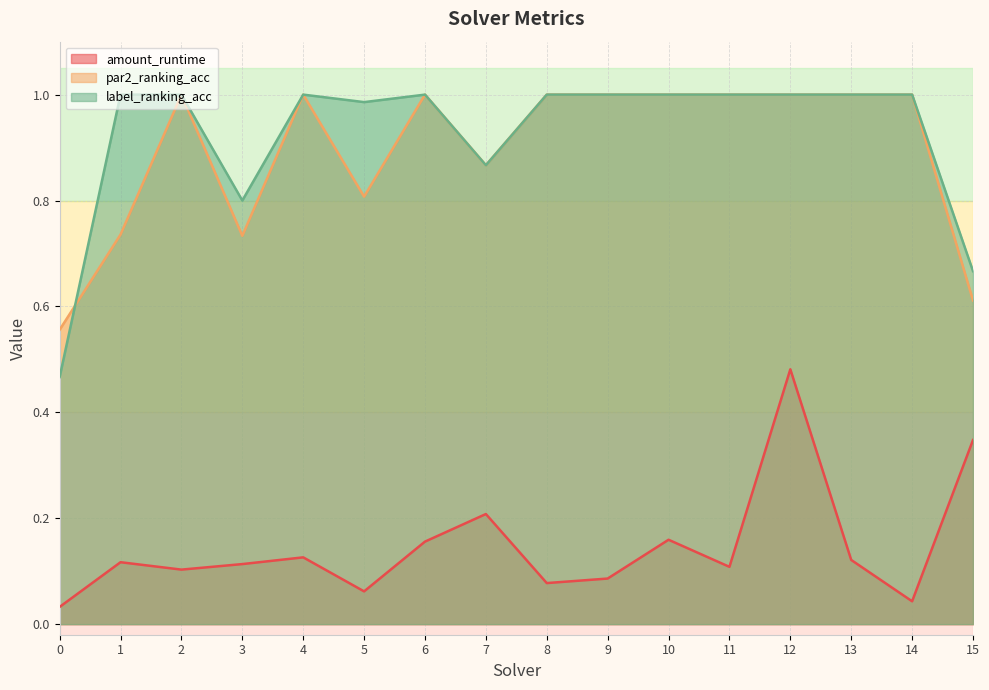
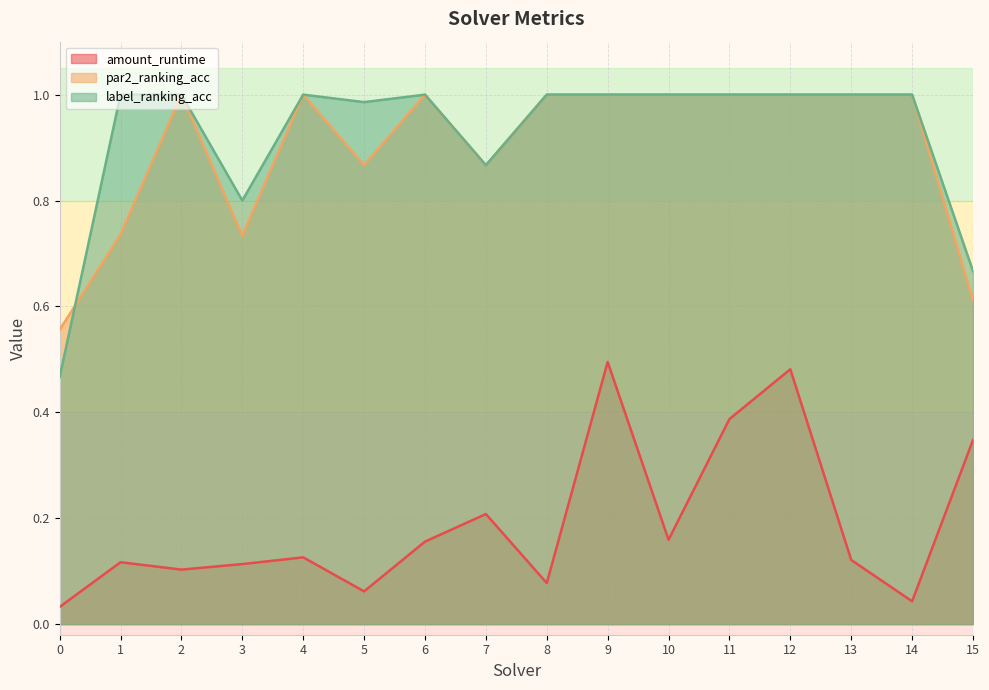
par2_ranking_acc, 5: 0.81 -> 0.87
amount_runtime, 9: 0.09 -> 0.50
amount_runtime, 11: 0.11 -> 0.39
